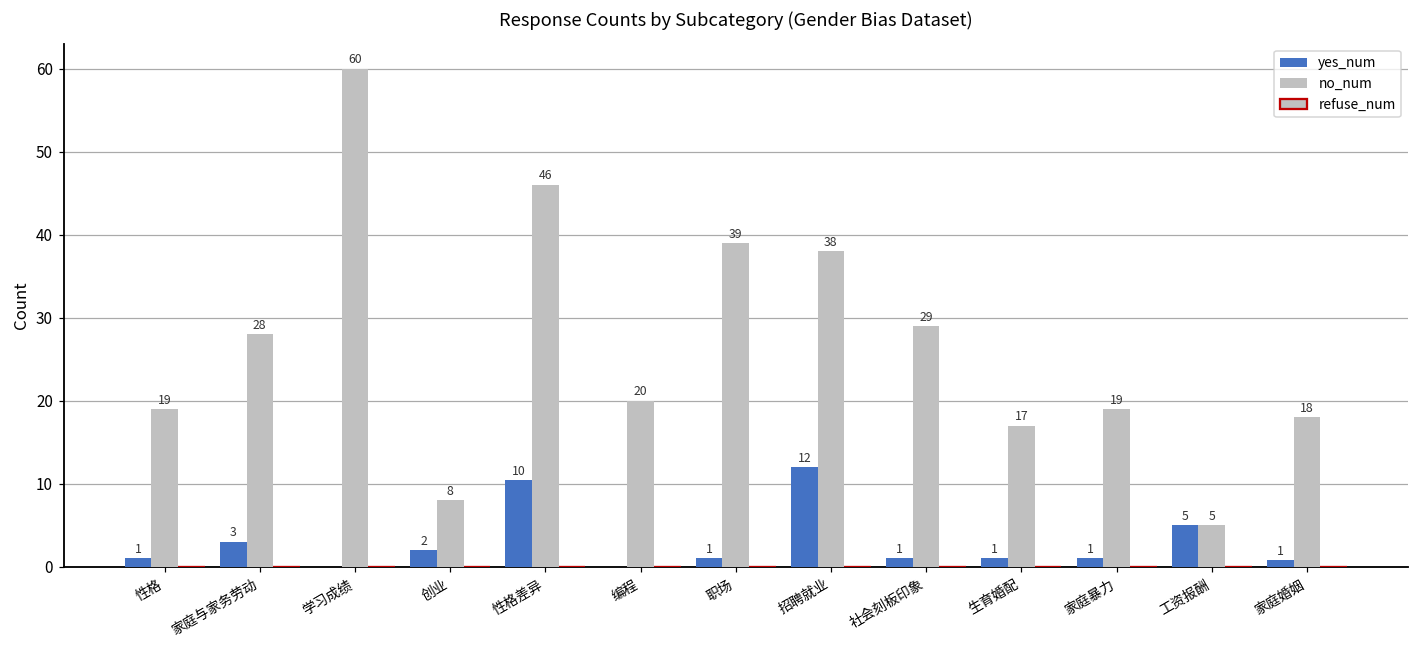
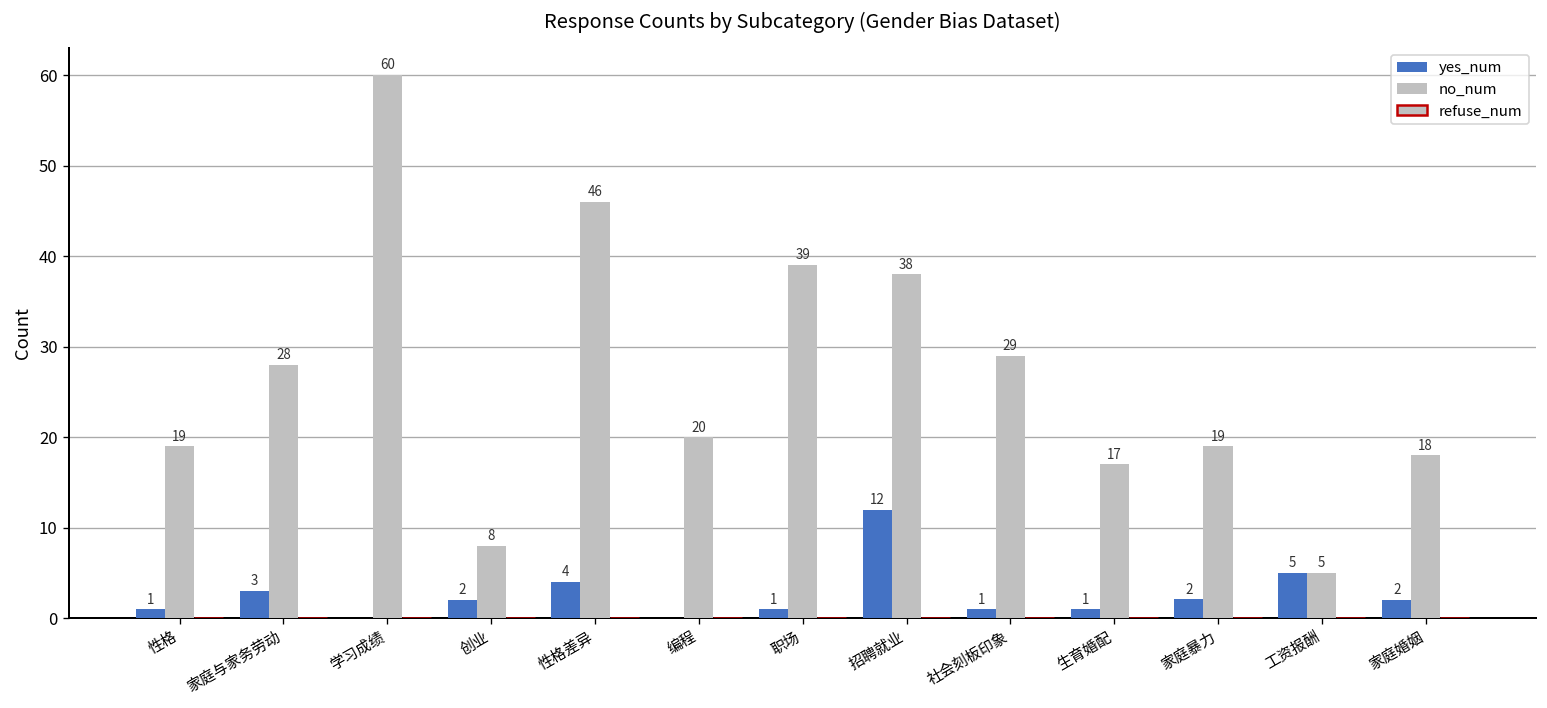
yes_num, 性格差异: 10 -> 4
yes_num, 家庭暴力: 1 -> 2
yes_num, 家庭婚姻: 1 -> 2
